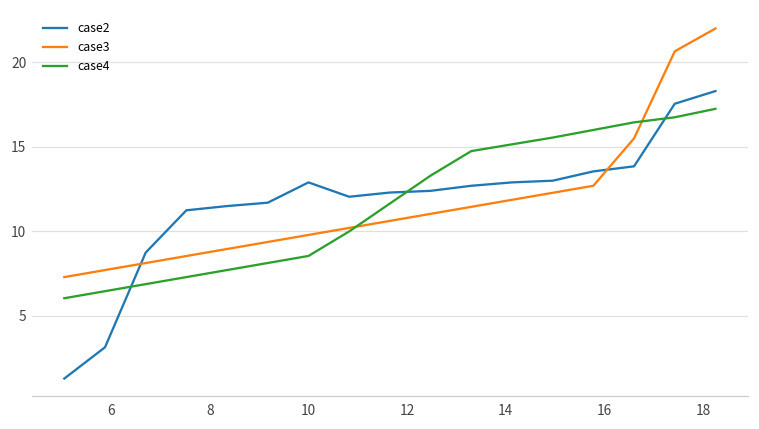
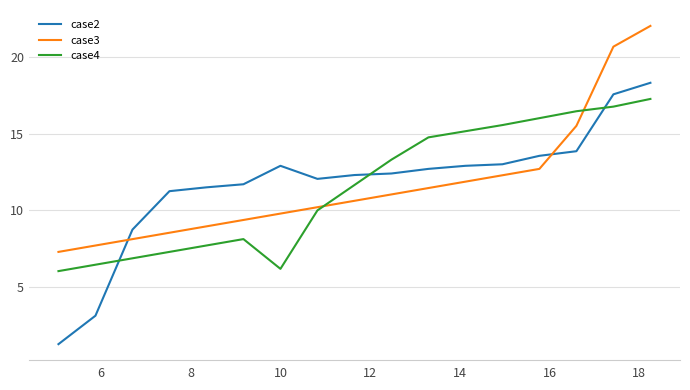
case4, 10: 8.6 -> 6.2
